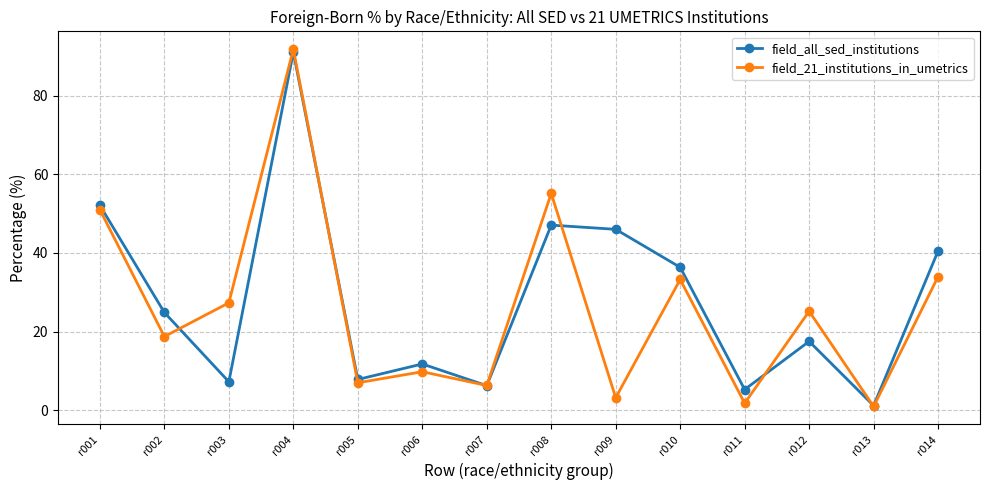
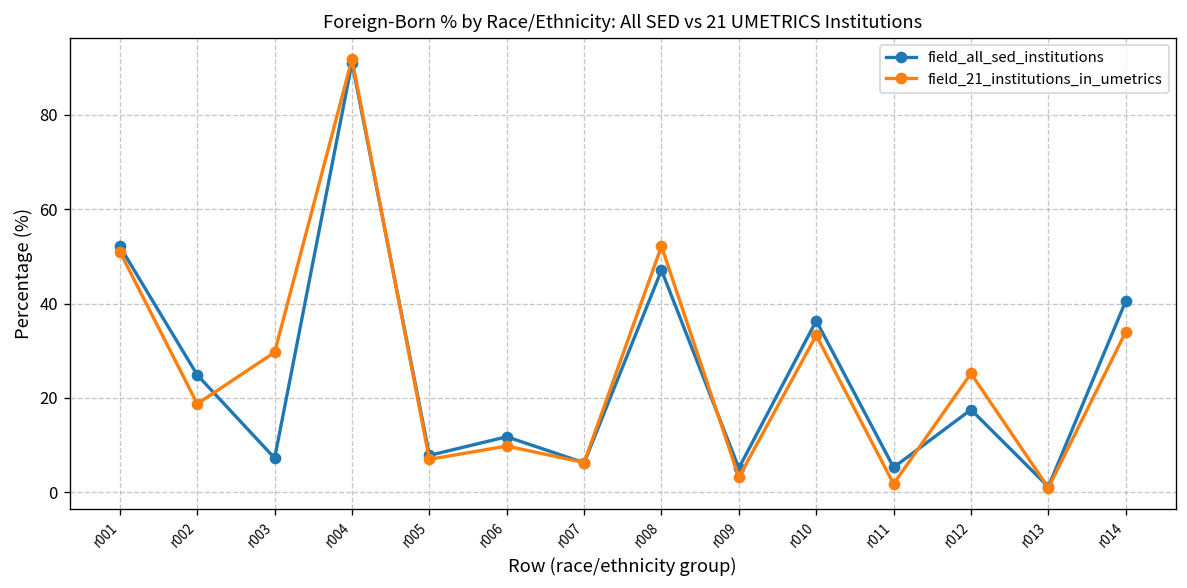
field_21_institutions_in_umetrics, r003: 27 -> 30
field_21_institutions_in_umetrics, r008: 55 -> 52
field_all_sed_institutions, r009: 46 -> 5
